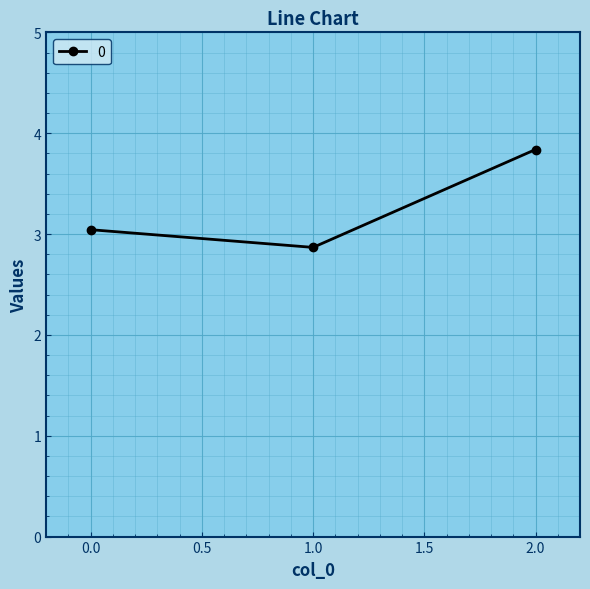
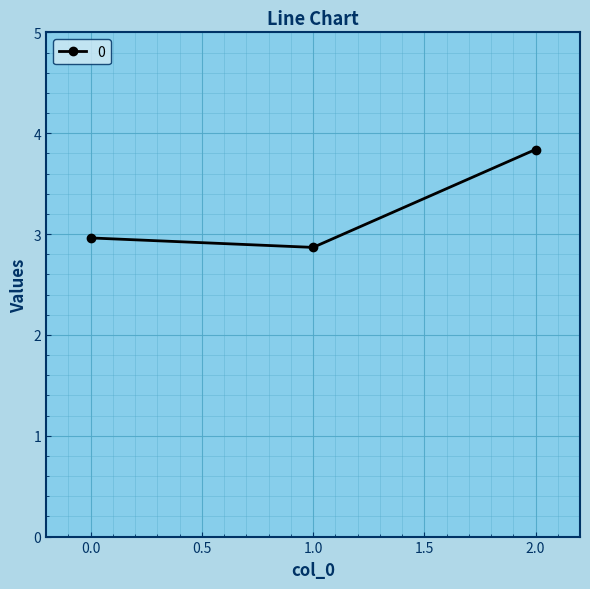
0.0: 3.04 -> 2.96
